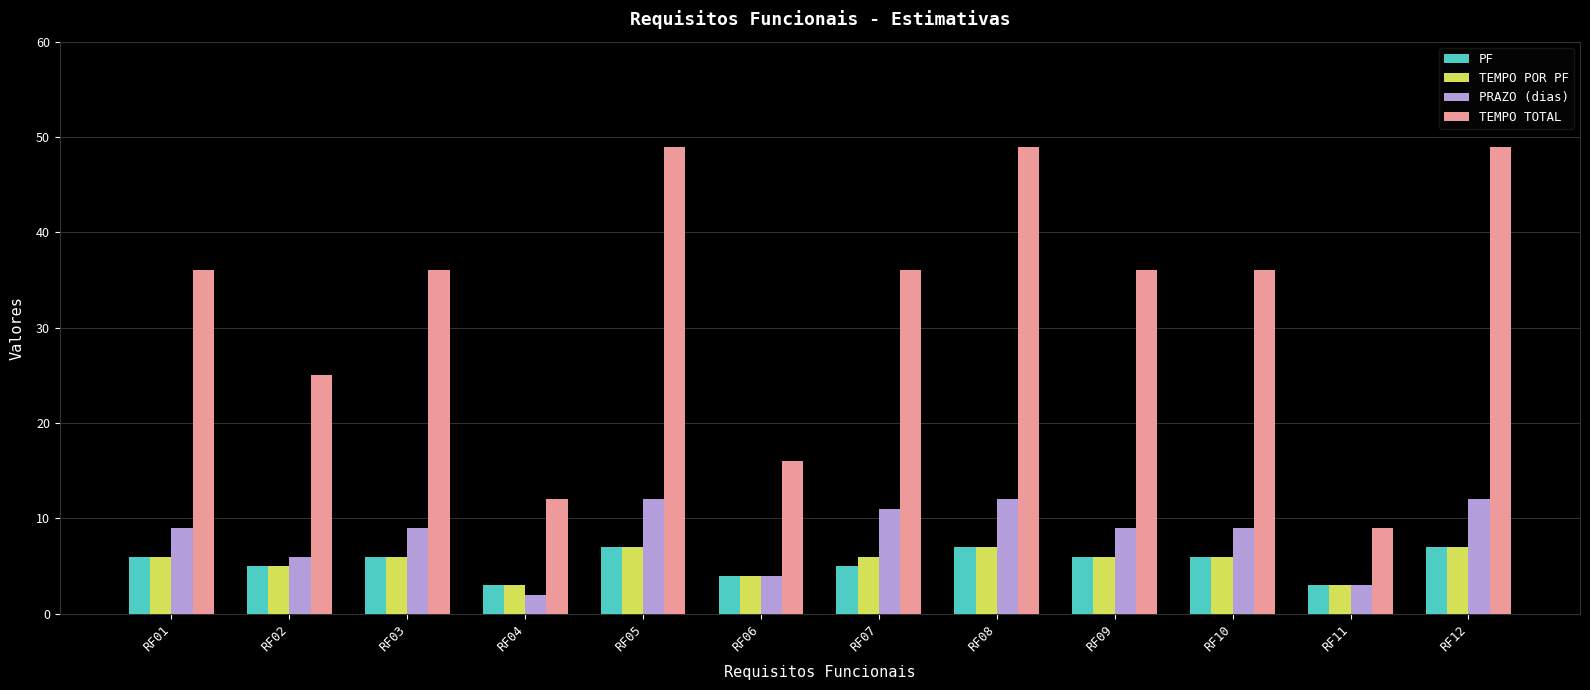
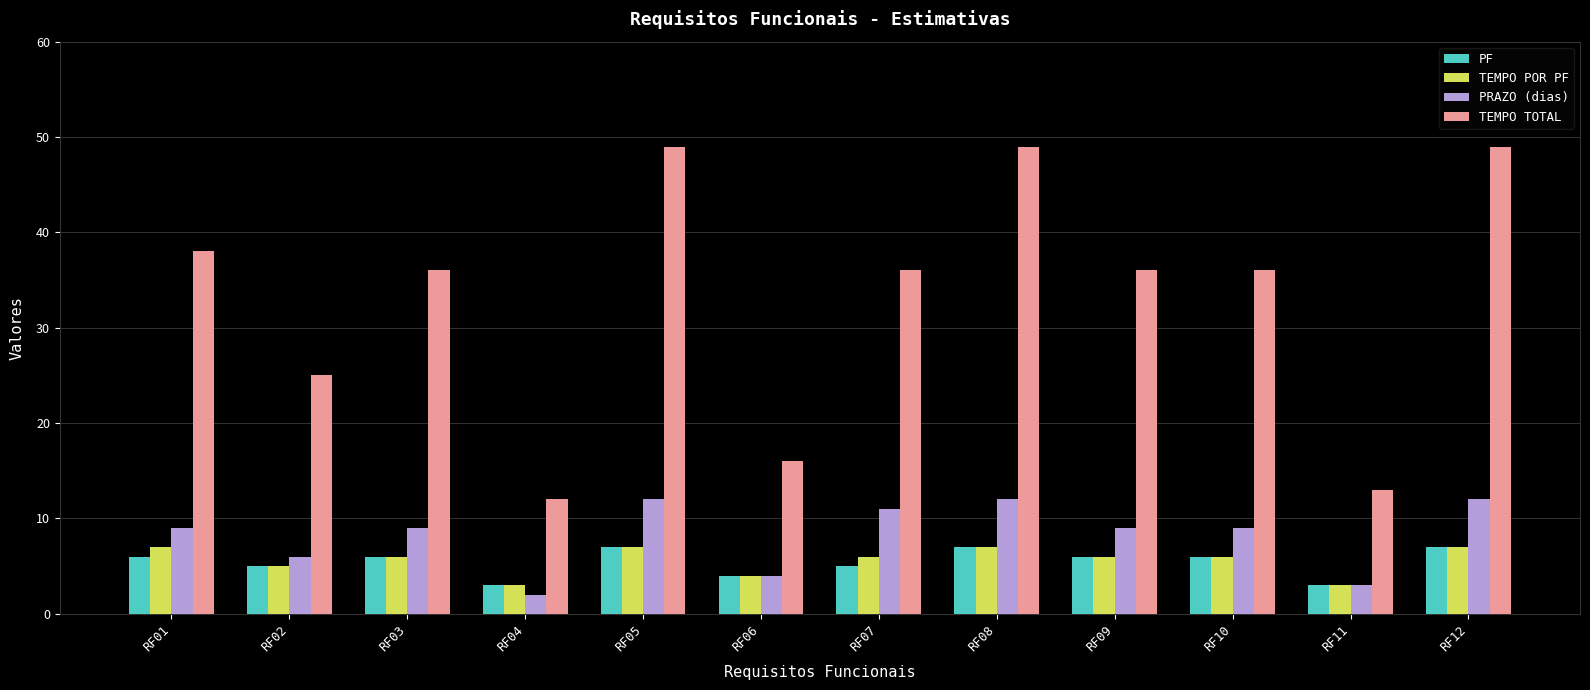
TEMPO POR PF, RF01: 6 -> 7
TEMPO TOTAL, RF01: 36 -> 38
TEMPO TOTAL, RF11: 9 -> 13
